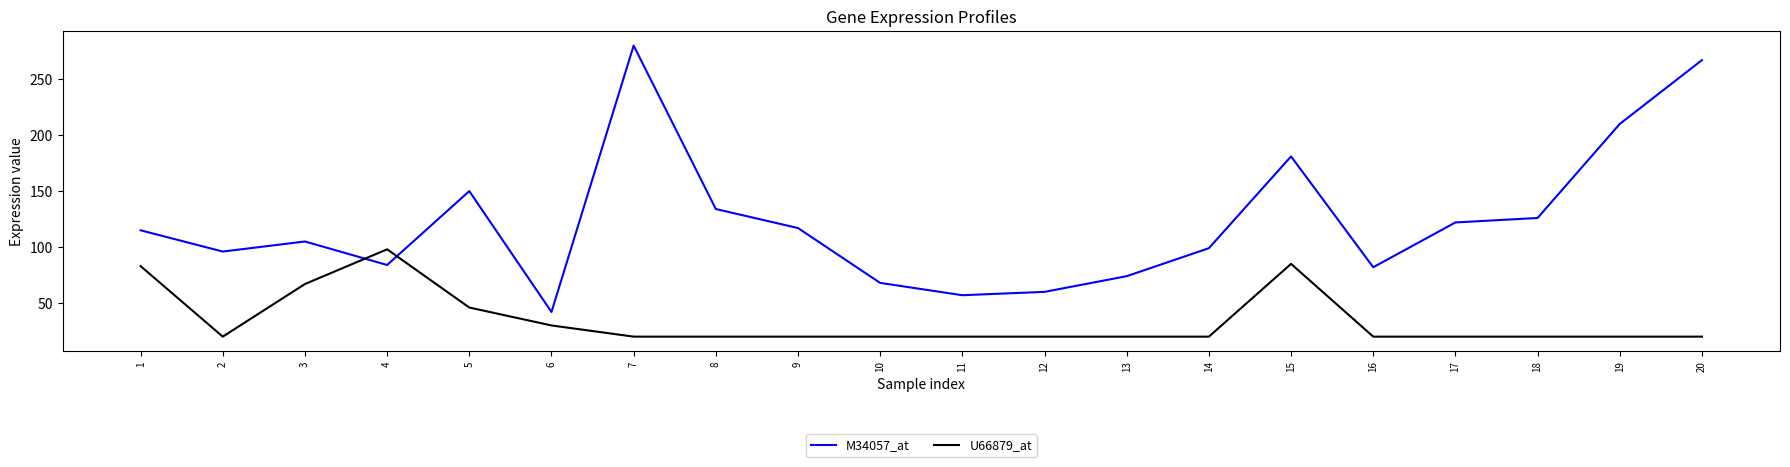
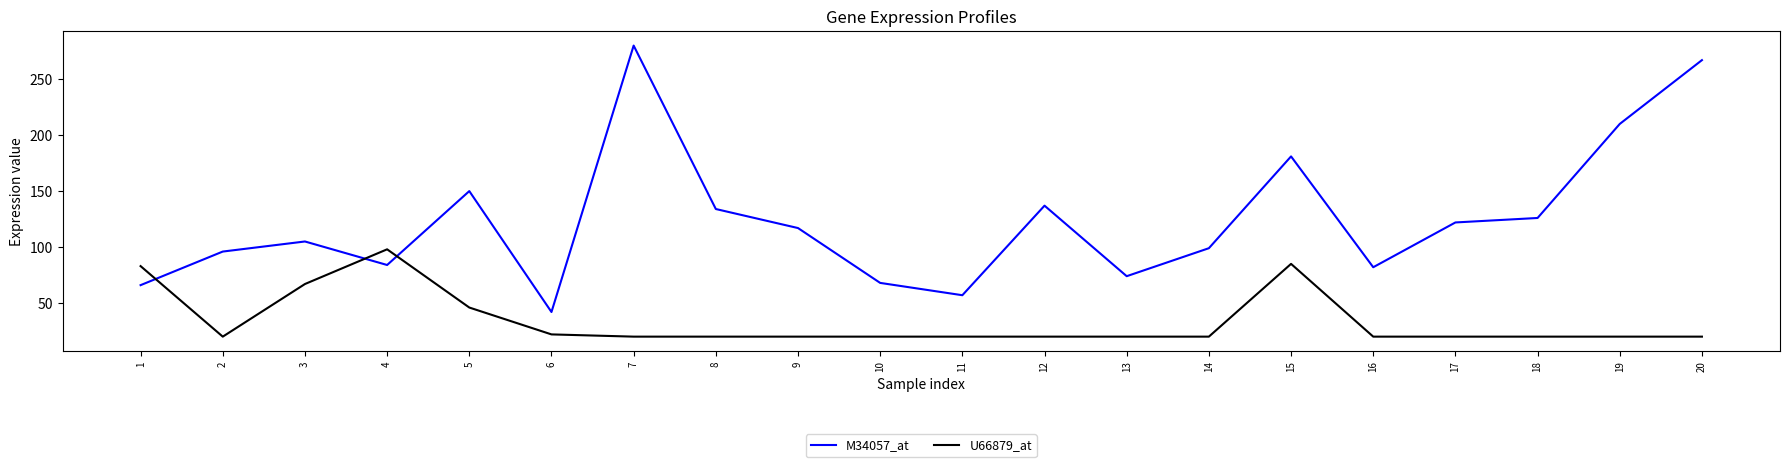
M34057_at, 1: 115 -> 66
U66879_at, 6: 30 -> 22
M34057_at, 12: 60 -> 137
